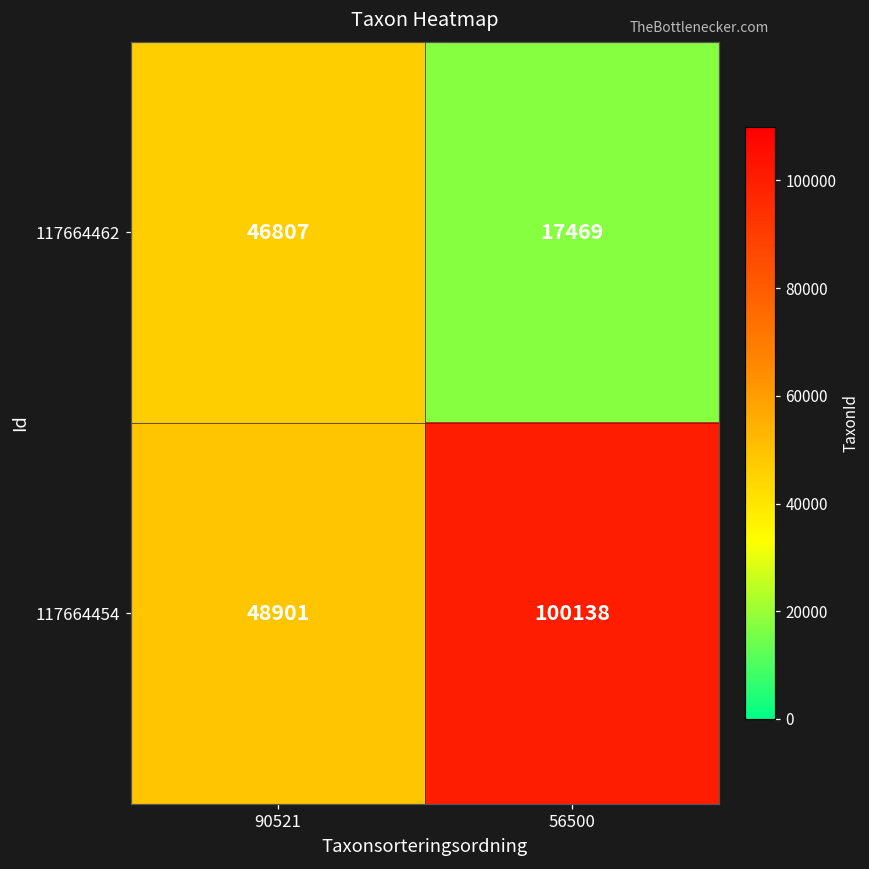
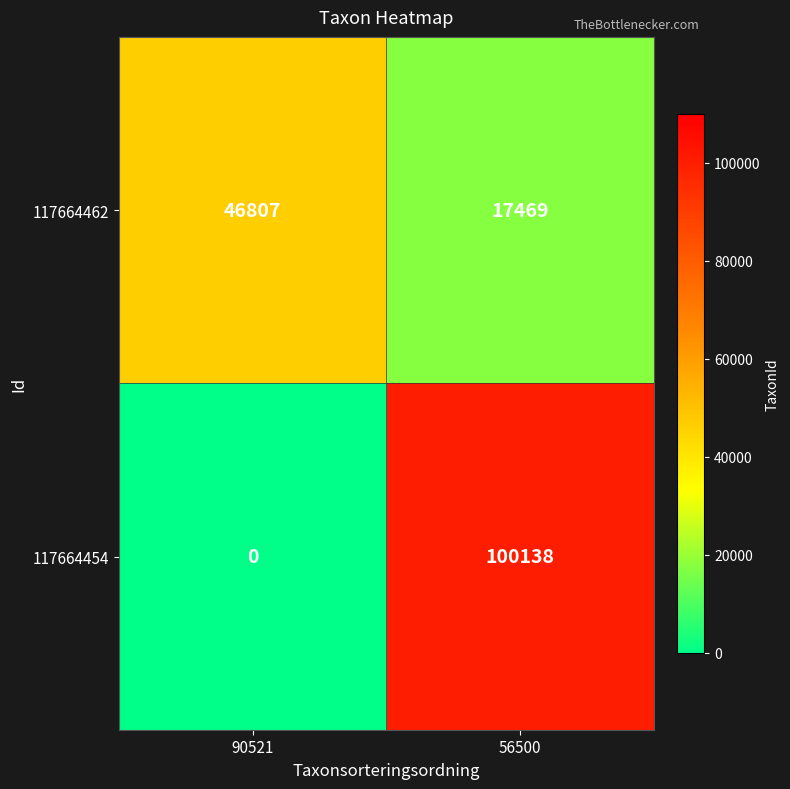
117664454, 90521: 48901 -> 0
